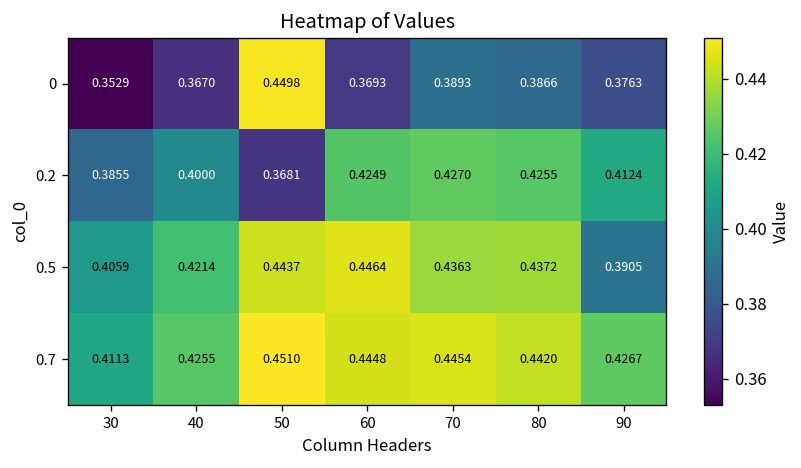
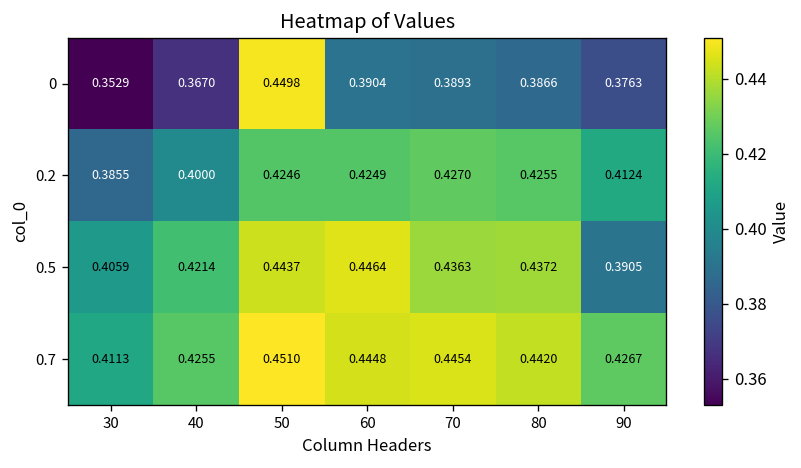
0, 60: 0.3693 -> 0.3904
0.2, 50: 0.3681 -> 0.4246
